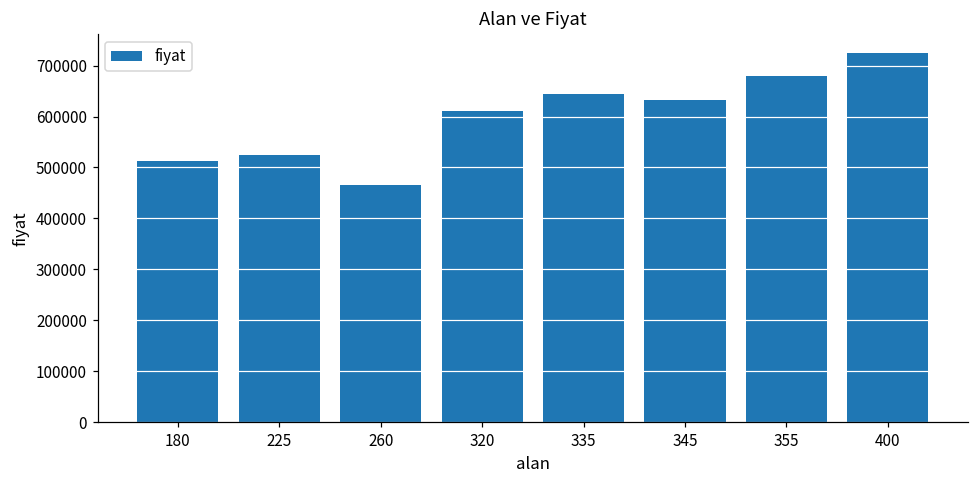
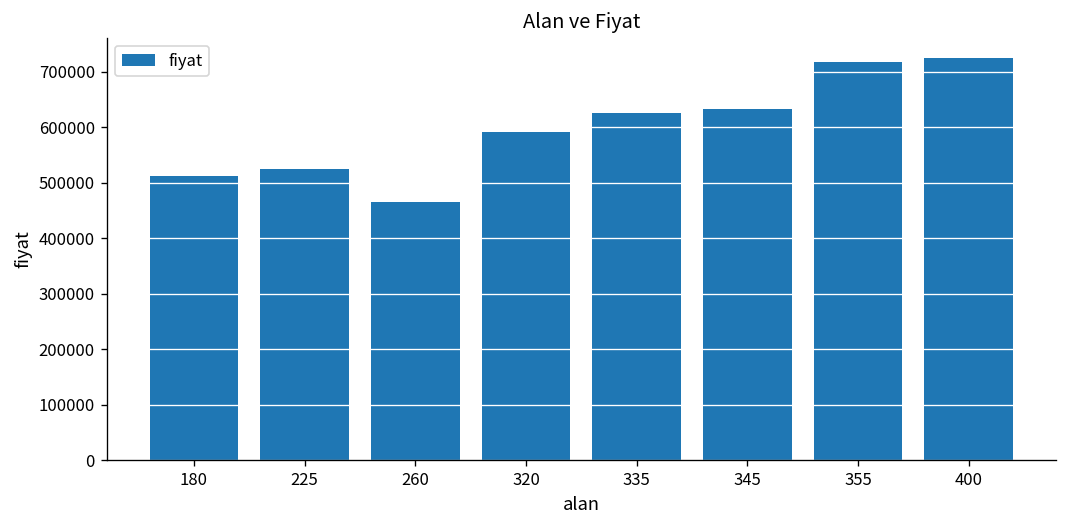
320: 610000 -> 590000
335: 640000 -> 630000
355: 680000 -> 720000
